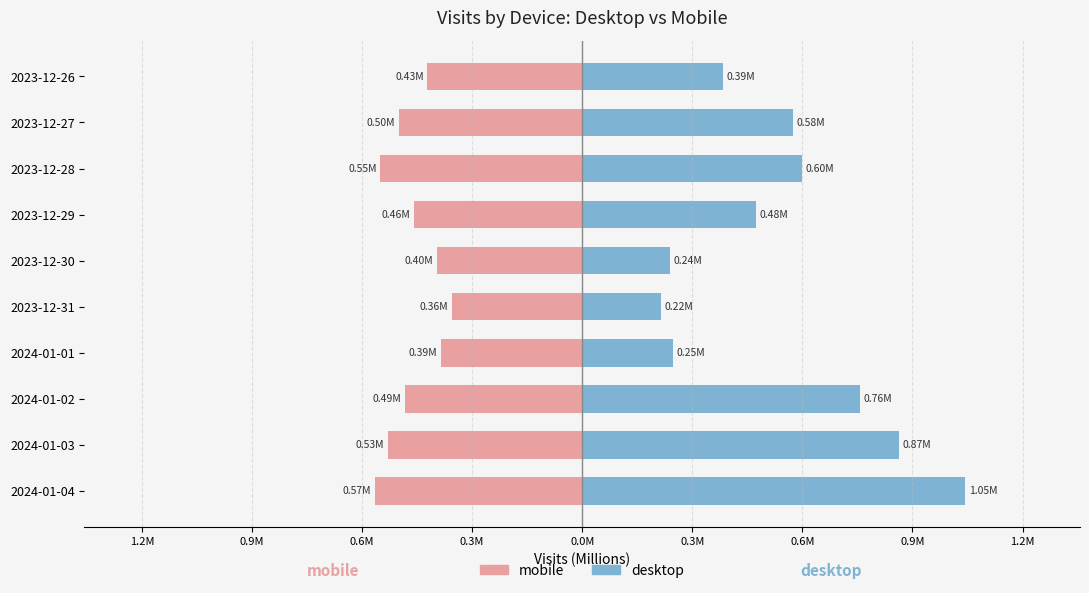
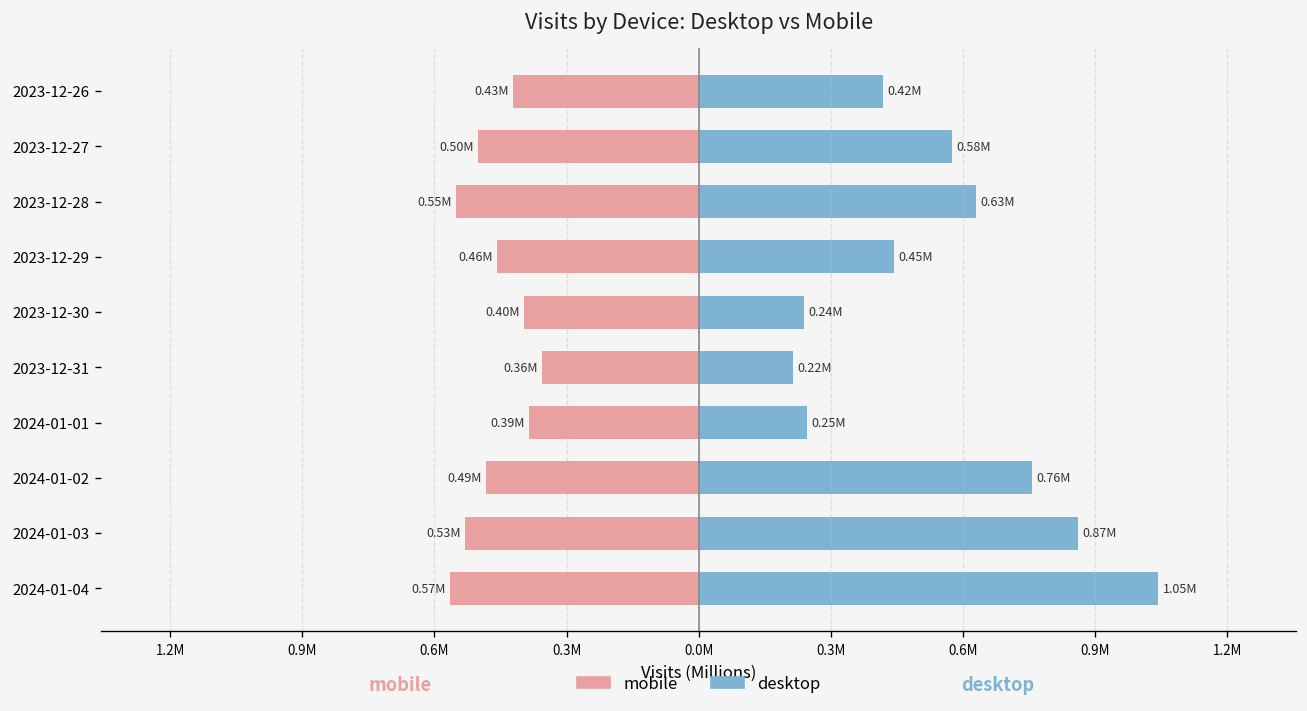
desktop, 2023-12-26: 0.39M -> 0.42M
desktop, 2023-12-28: 0.60M -> 0.63M
desktop, 2023-12-29: 0.48M -> 0.45M
